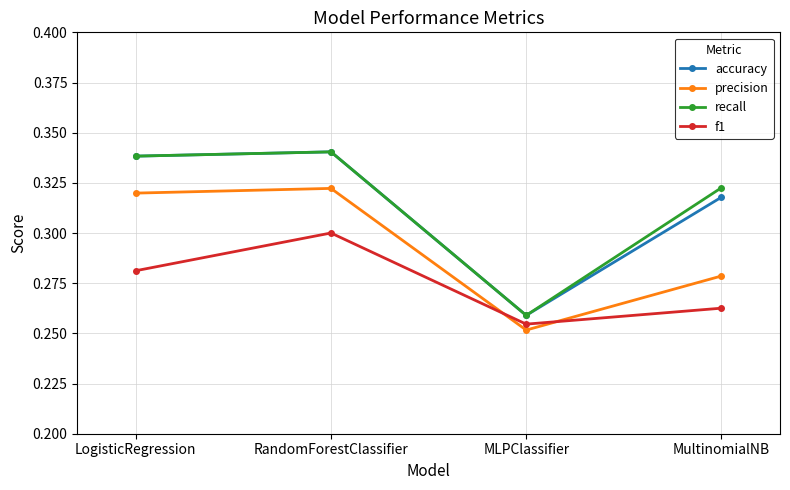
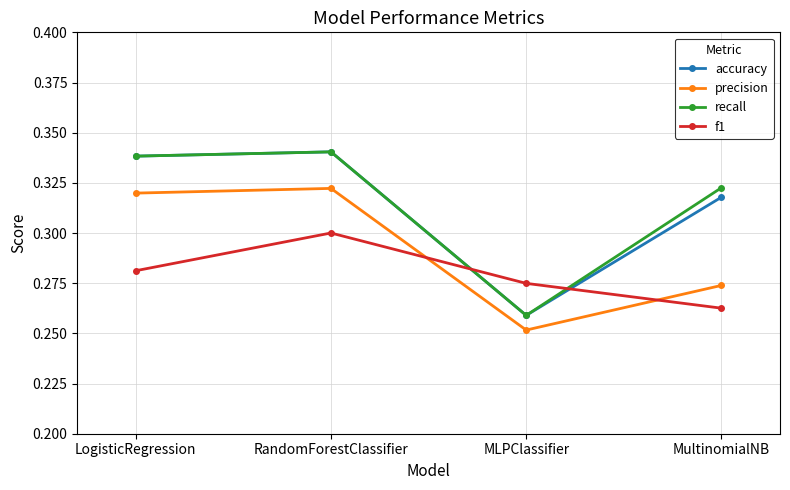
f1, MLPClassifier: 0.255 -> 0.275
precision, MultinomialNB: 0.279 -> 0.274
